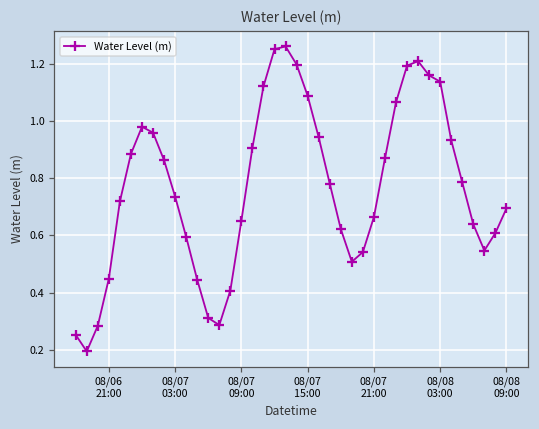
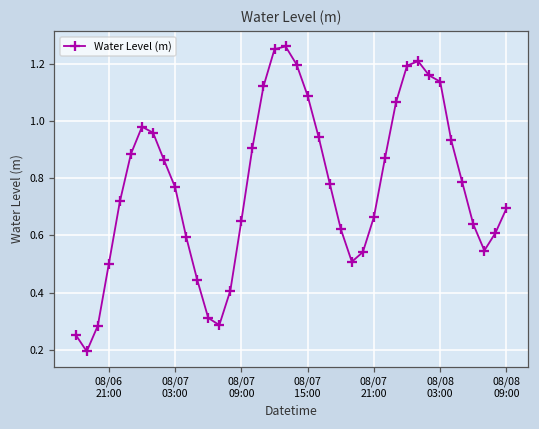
08/06 21:00: 0.45 -> 0.50
08/07 03:00: 0.74 -> 0.77
